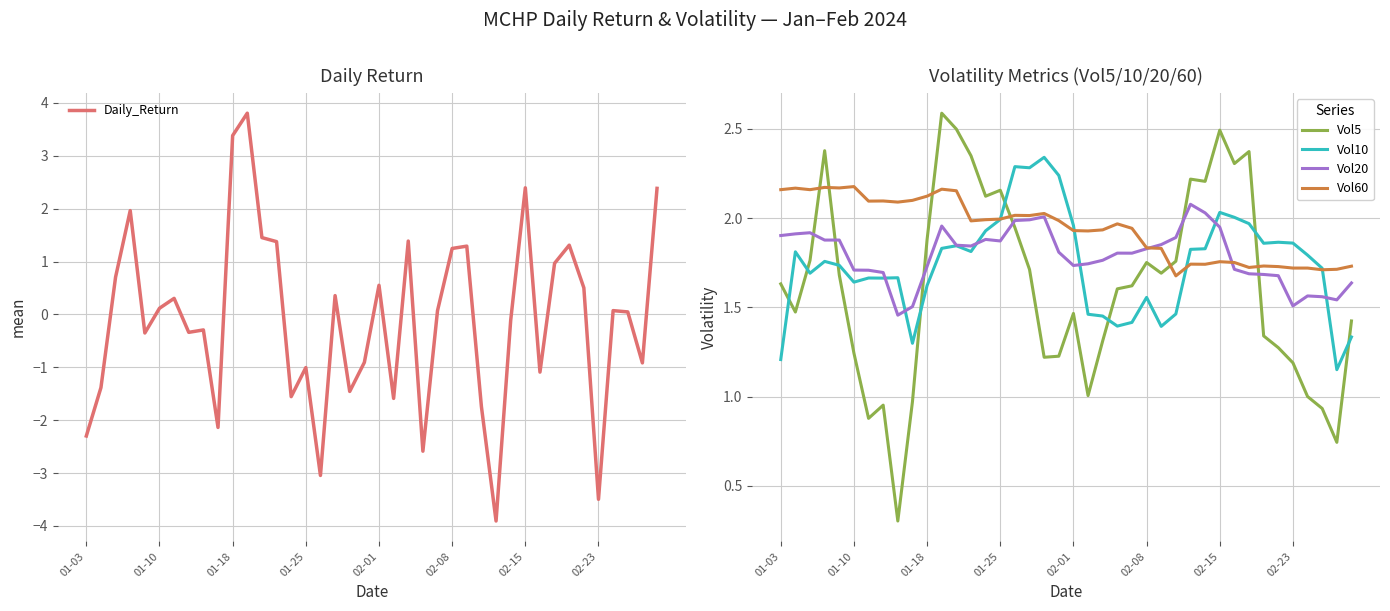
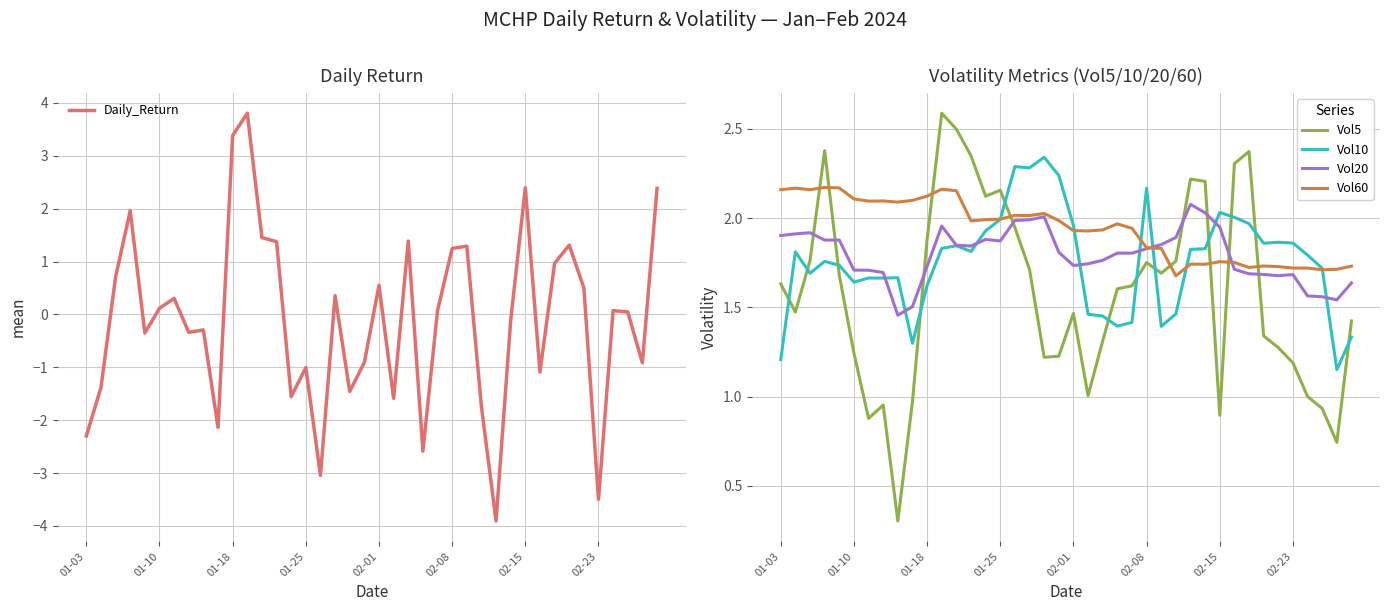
Volatility Metrics (Vol5/10/20/60), Vol60, 01-10: 2.18 -> 2.11
Volatility Metrics (Vol5/10/20/60), Vol10, 02-08: 1.56 -> 2.17
Volatility Metrics (Vol5/10/20/60), Vol5, 02-15: 2.49 -> 0.90
Volatility Metrics (Vol5/10/20/60), Vol20, 02-23: 1.51 -> 1.68
